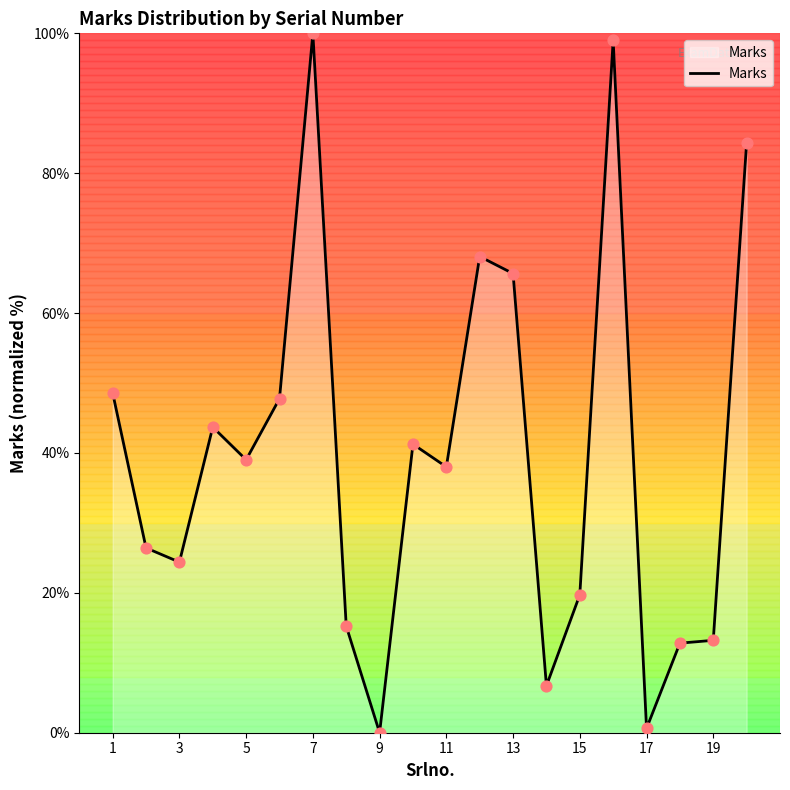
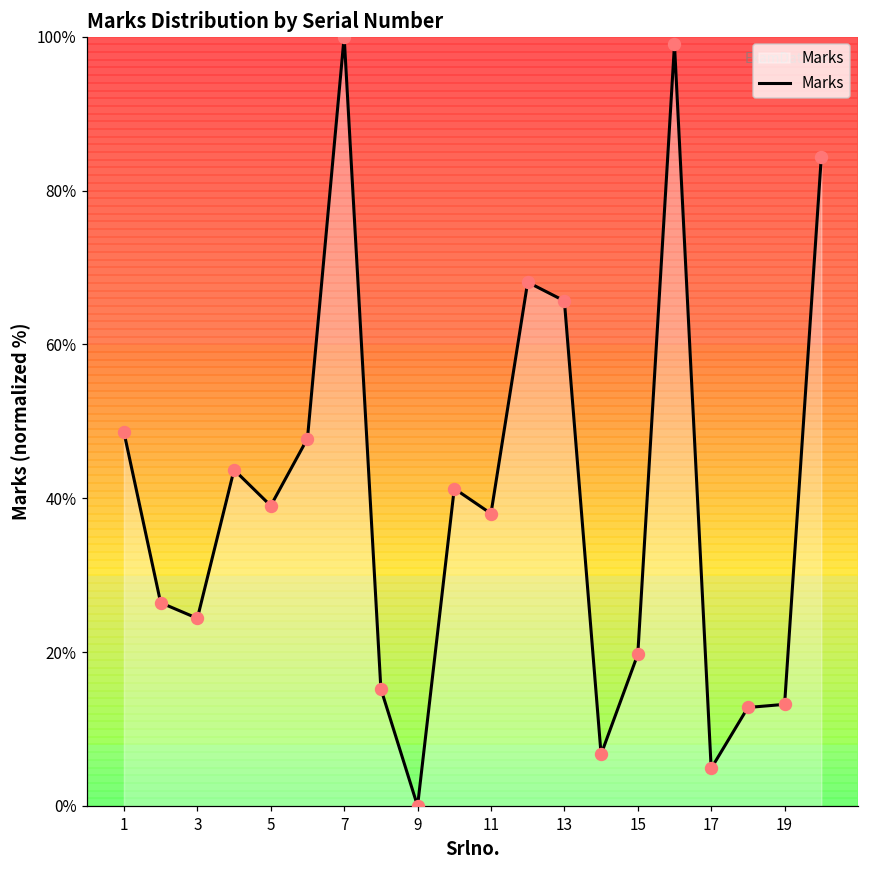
17: 1% -> 5%
